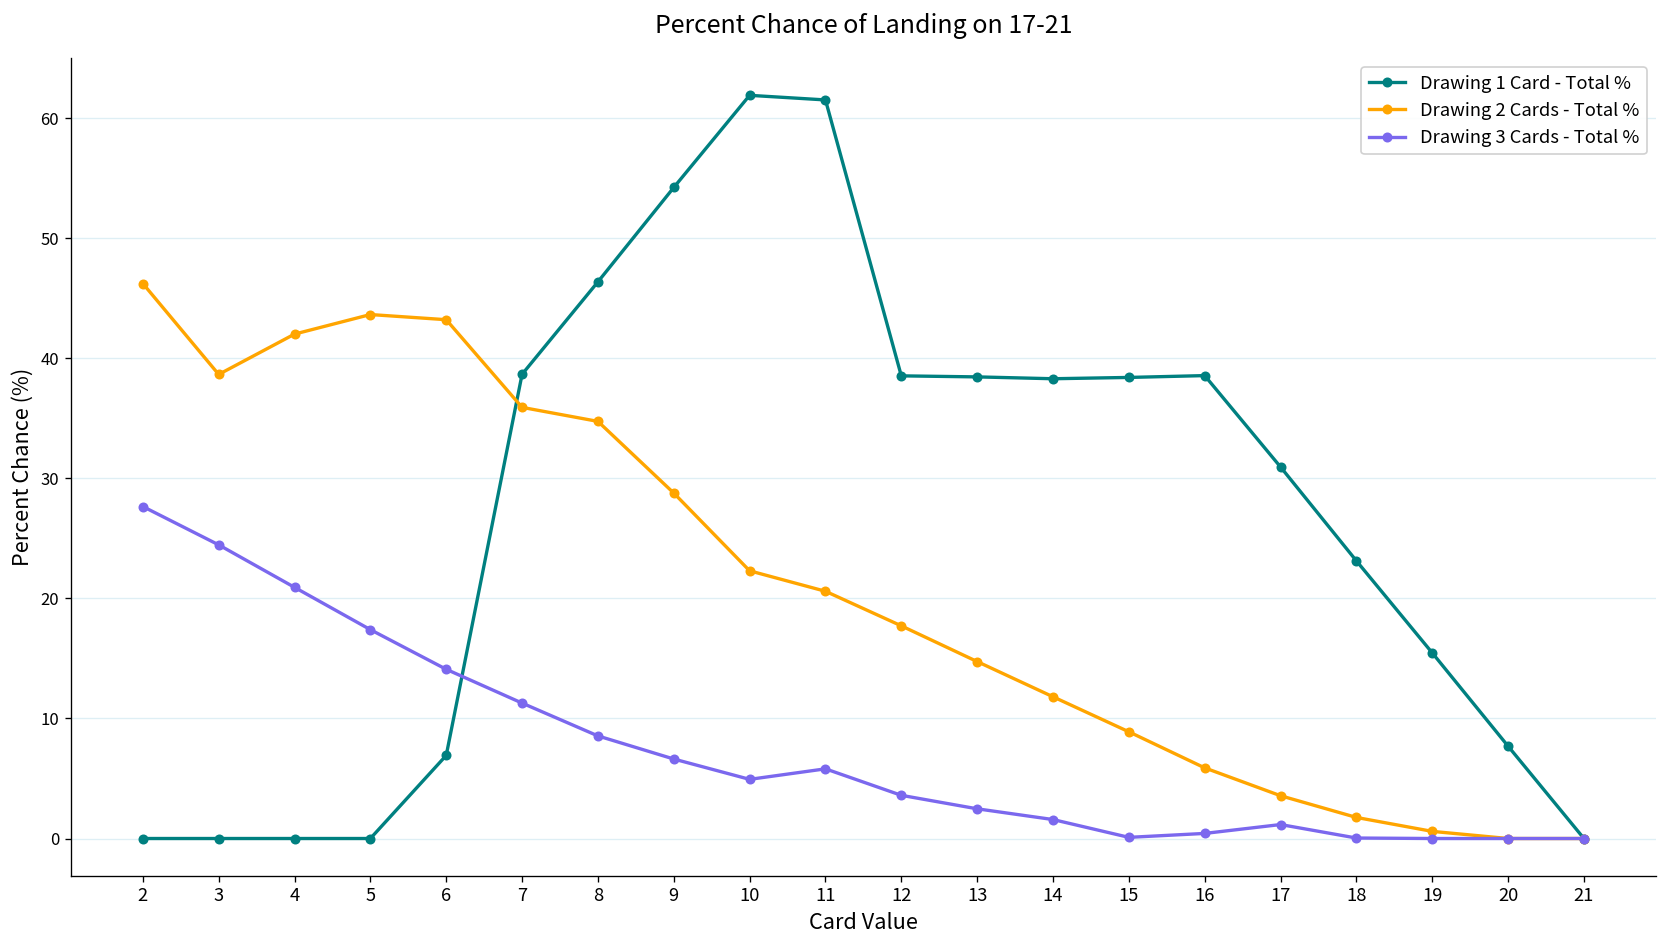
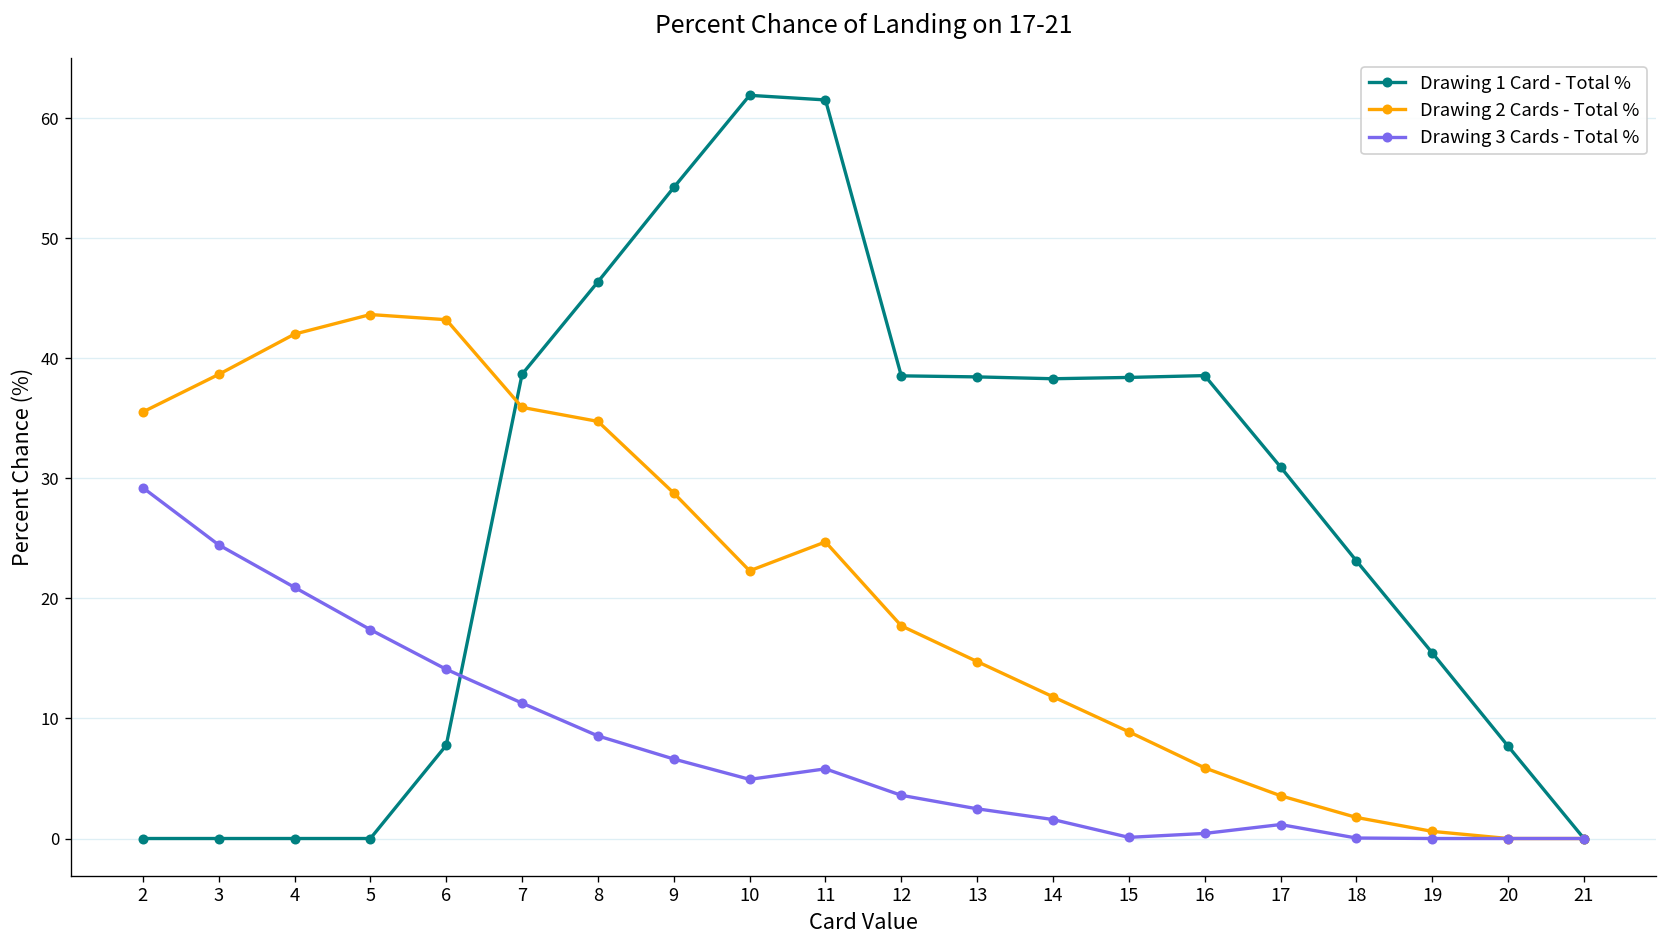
Drawing 2 Cards - Total %, 2: 46.2 -> 35.5
Drawing 3 Cards - Total %, 2: 27.7 -> 29.2
Drawing 1 Card - Total %, 6: 6.9 -> 7.8
Drawing 2 Cards - Total %, 11: 20.6 -> 24.7
